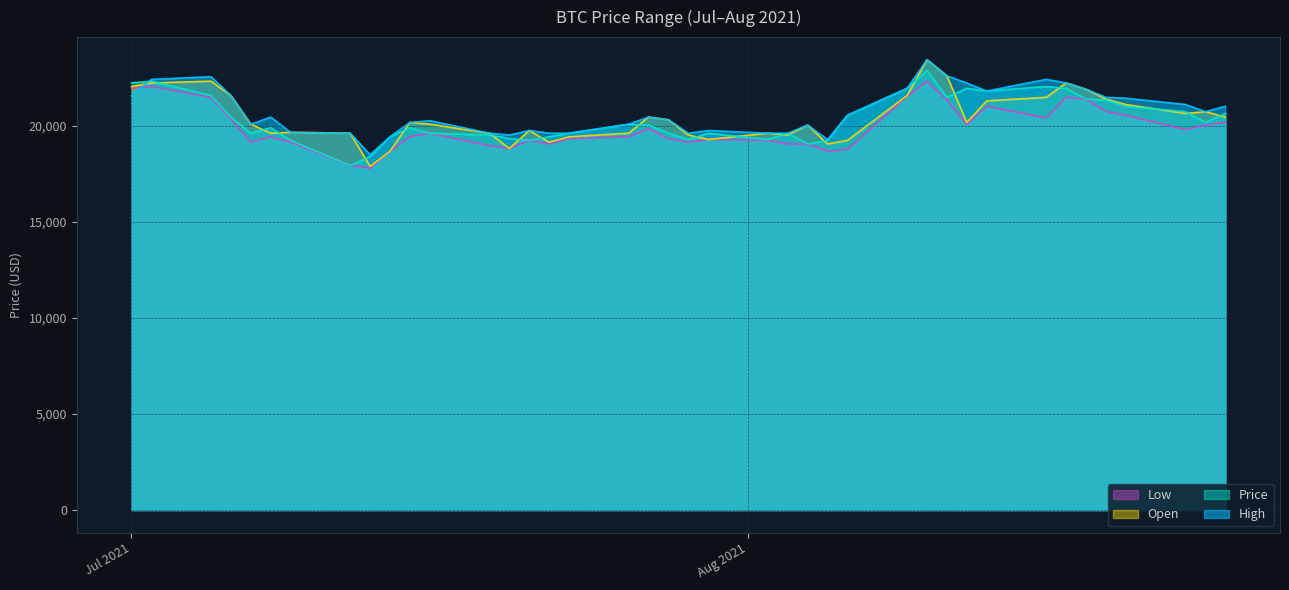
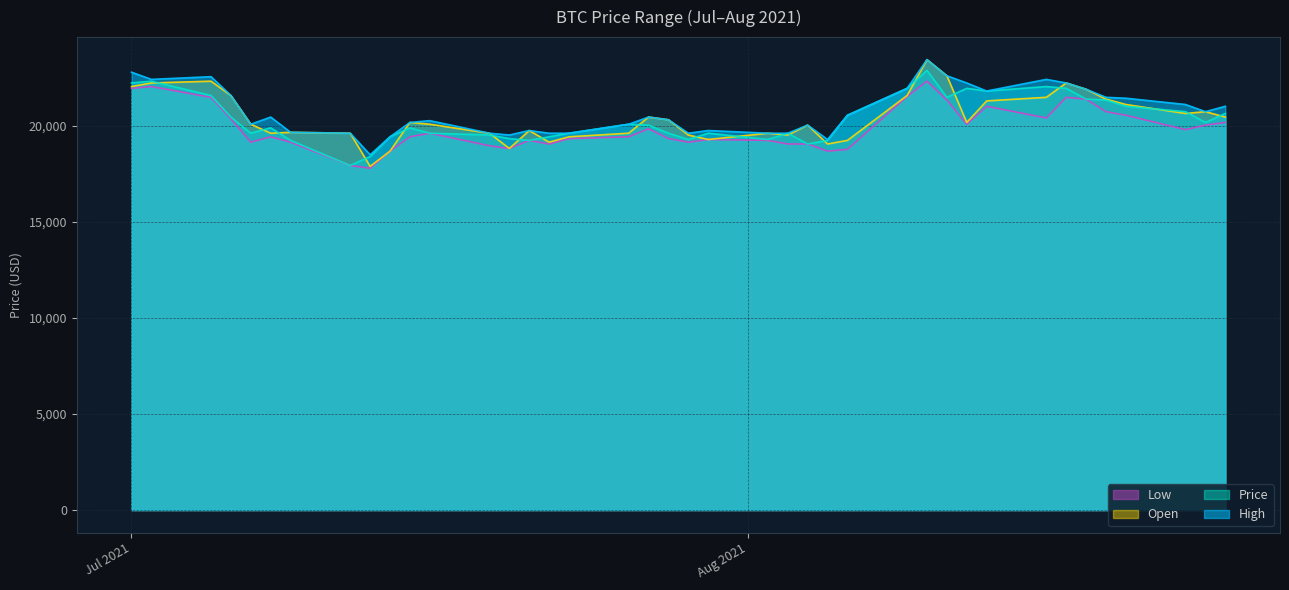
High, Jul 2021: 21,600 -> 22,800
